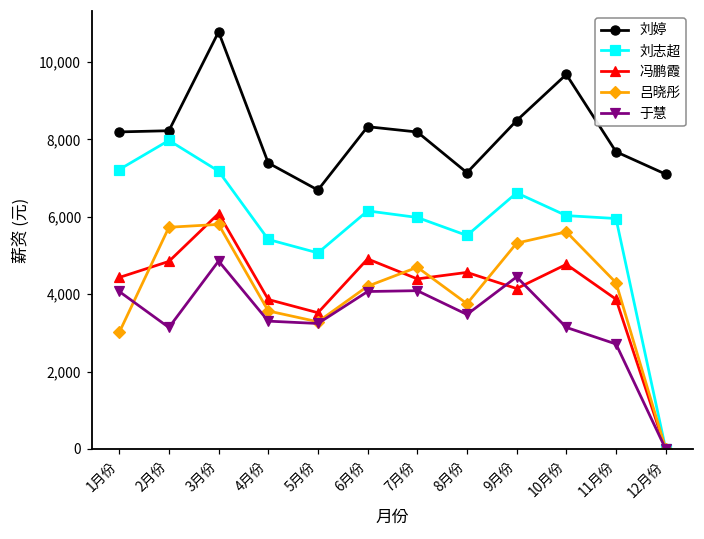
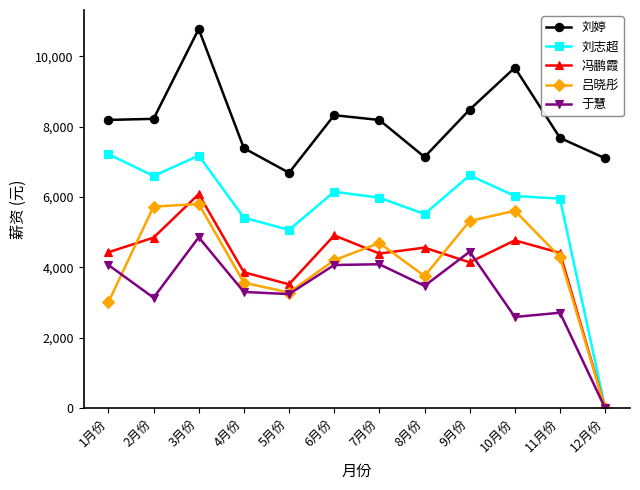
刘志超, 2月份: 8,000 -> 6,600
于慧, 10月份: 3,100 -> 2,600
冯鹏霞, 11月份: 3,900 -> 4,400
